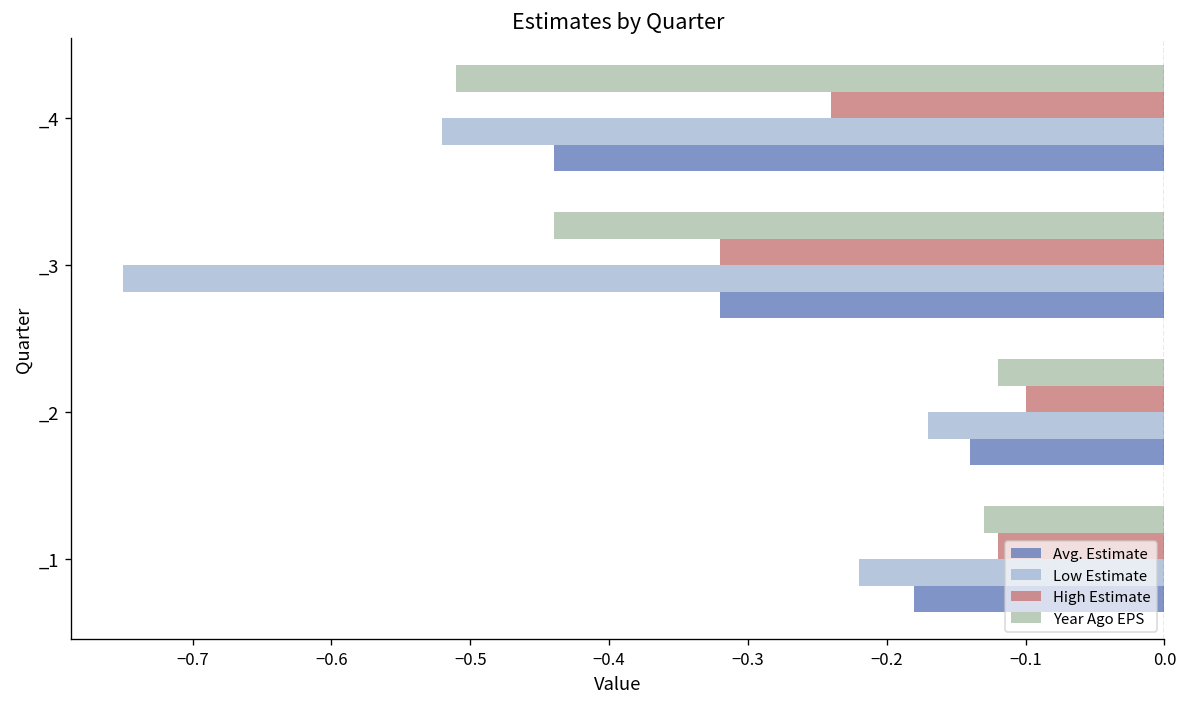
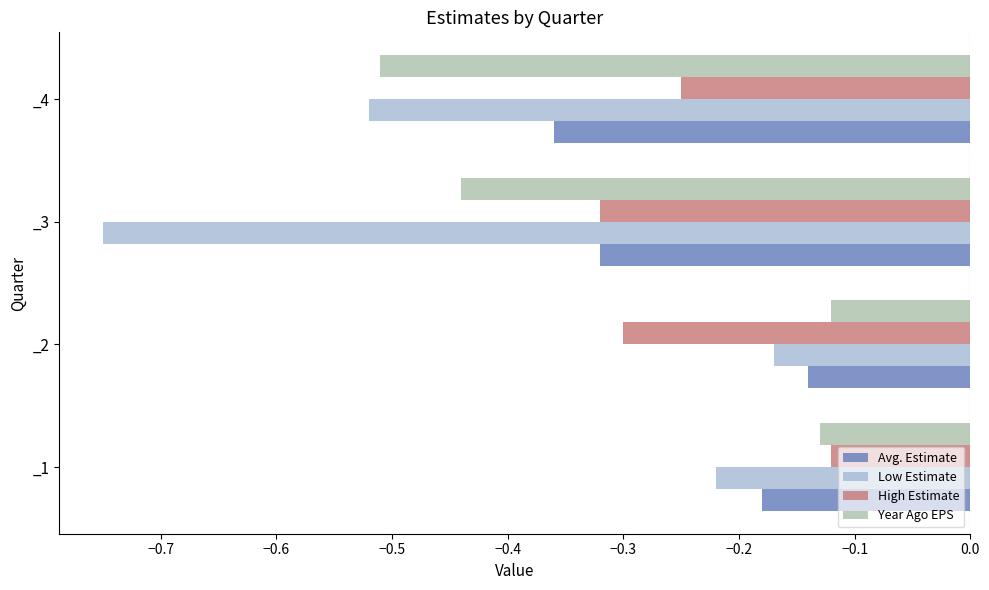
High Estimate, _4: -0.24 -> -0.25
Avg. Estimate, _4: -0.44 -> -0.36
High Estimate, _2: -0.1 -> -0.3
